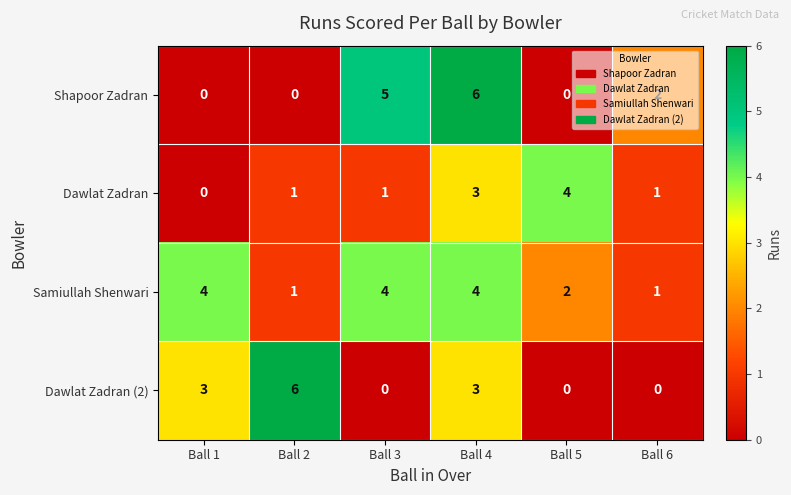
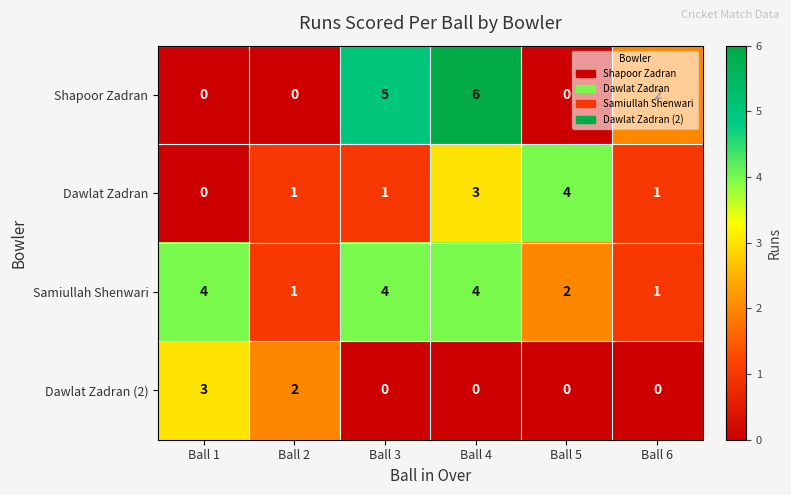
Dawlat Zadran (2), Ball 2: 6 -> 2
Dawlat Zadran (2), Ball 4: 3 -> 0
